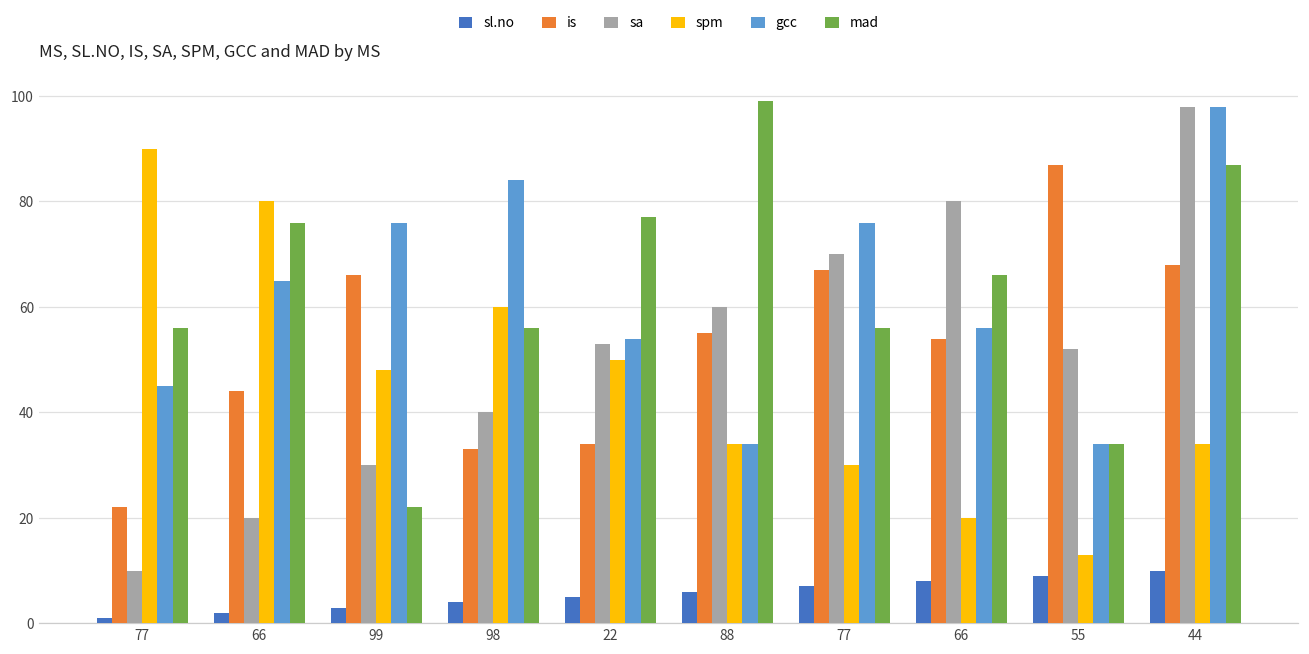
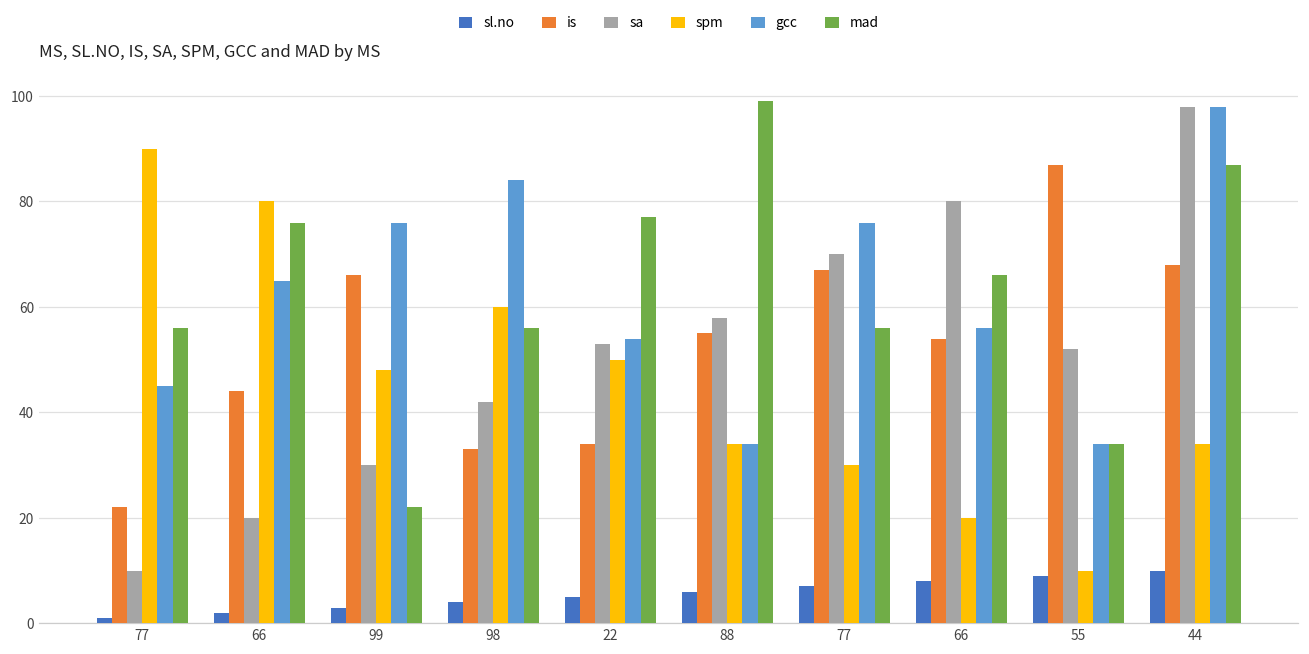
sa, 98: 40 -> 42
sa, 88: 60 -> 58
spm, 55: 13 -> 10
